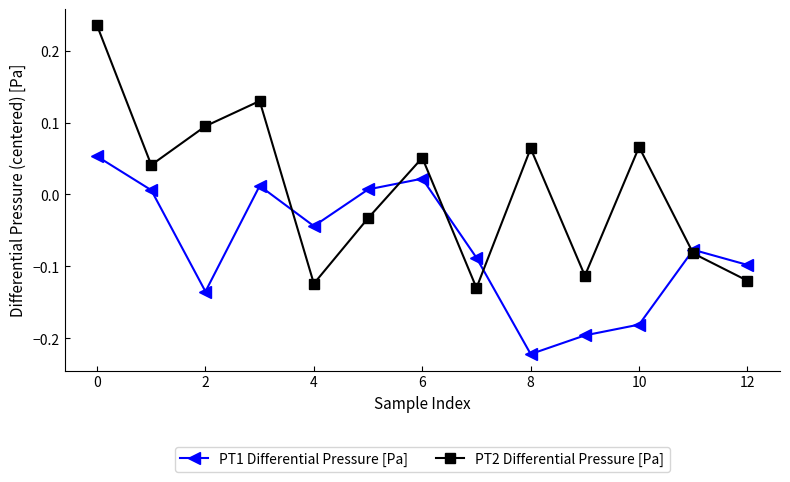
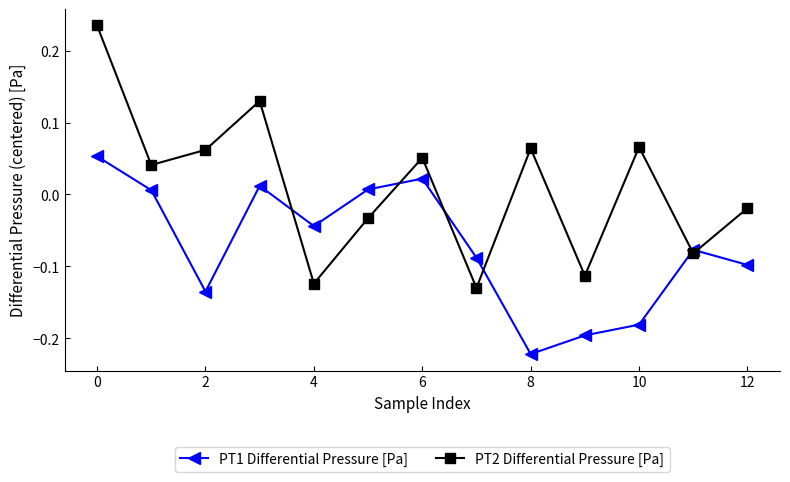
PT2 Differential Pressure [Pa], 2: 0.10 -> 0.06
PT2 Differential Pressure [Pa], 12: -0.12 -> -0.02
